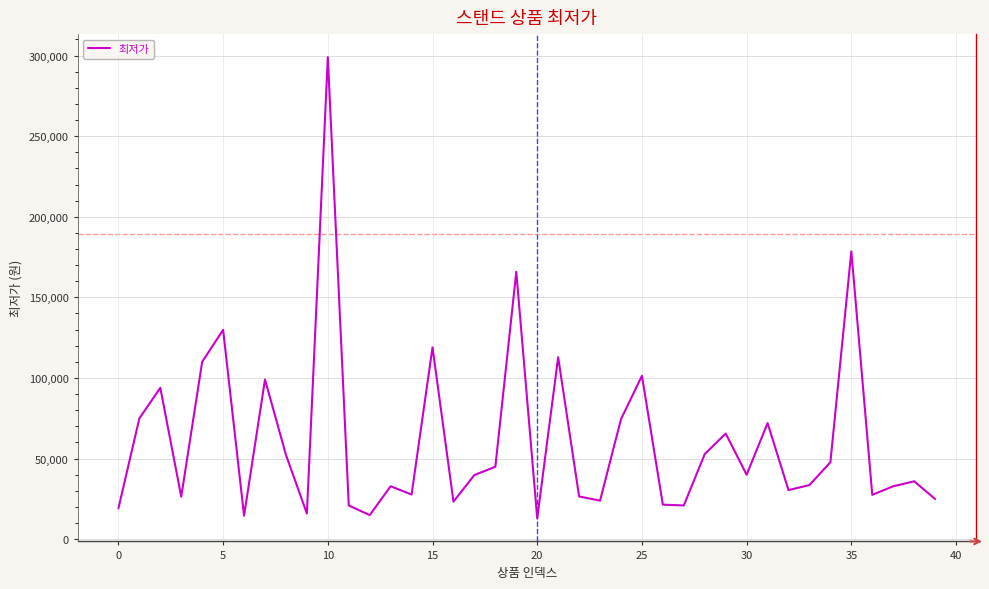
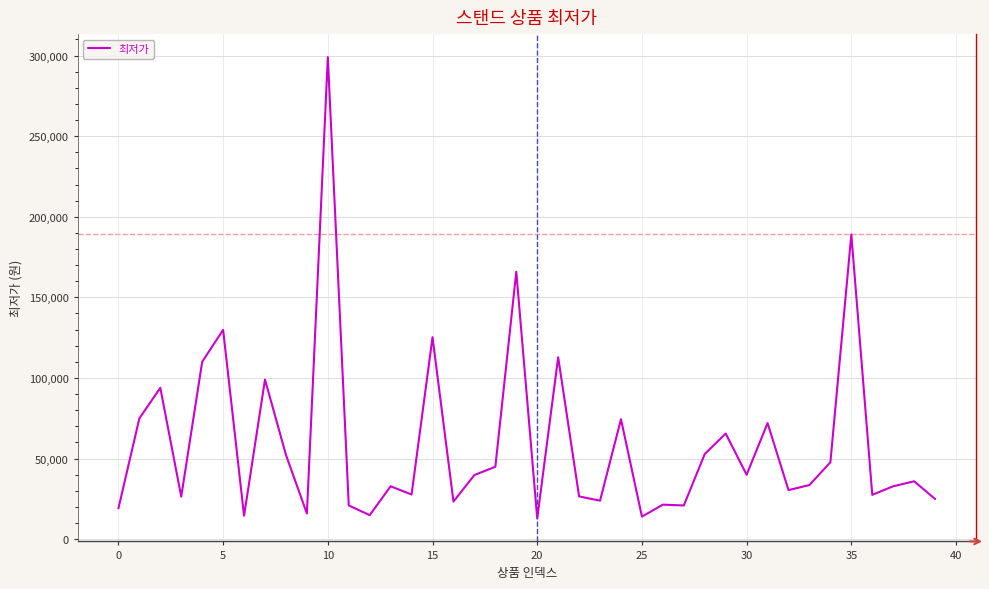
15: 119,000 -> 125,000
25: 101,000 -> 14,000
35: 179,000 -> 189,000
